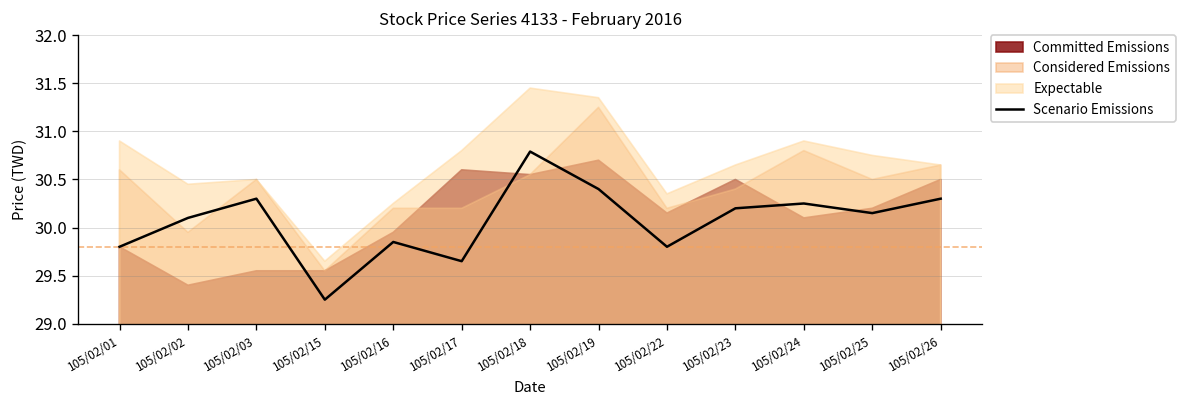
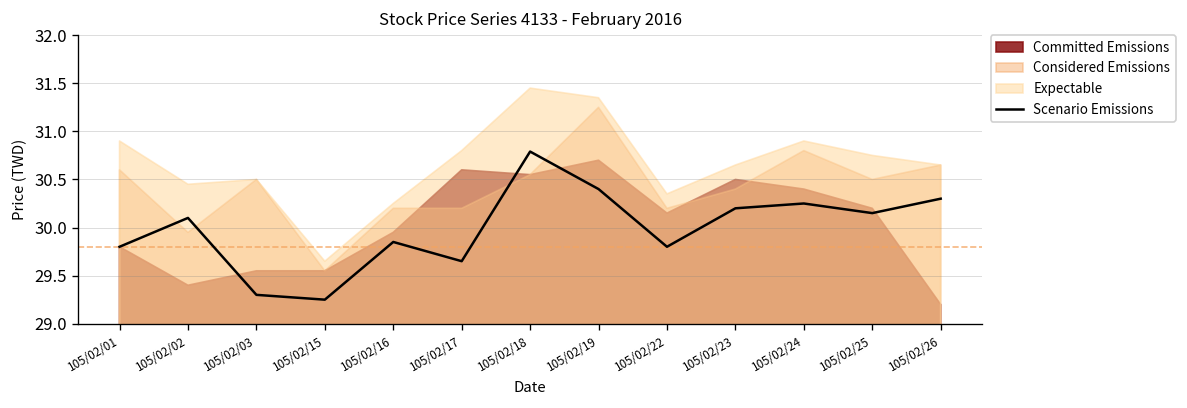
Scenario Emissions, 105/02/03: 30.3 -> 29.3
Committed Emissions, 105/02/24: 30.1 -> 30.4
Committed Emissions, 105/02/26: 30.5 -> 29.2
